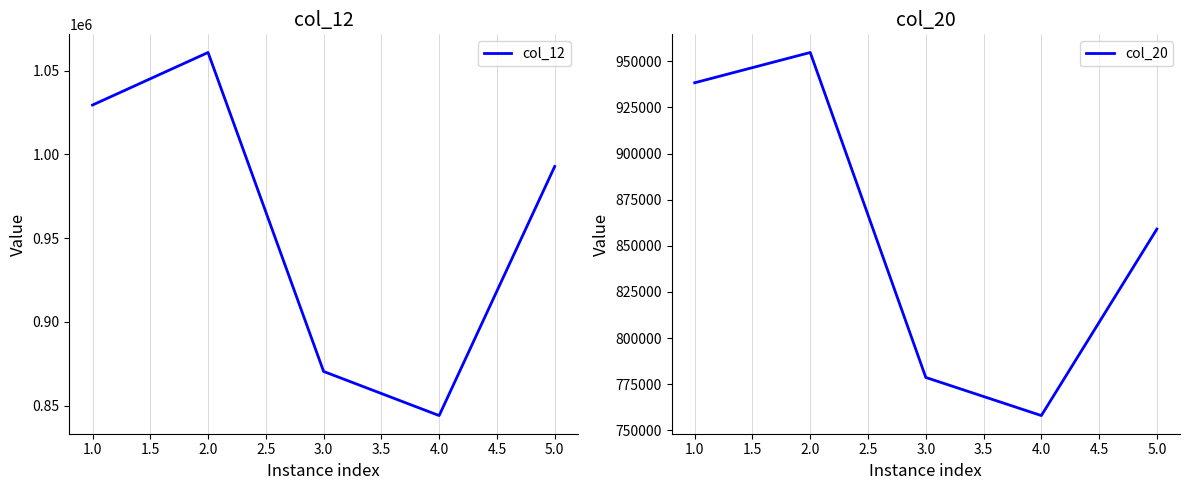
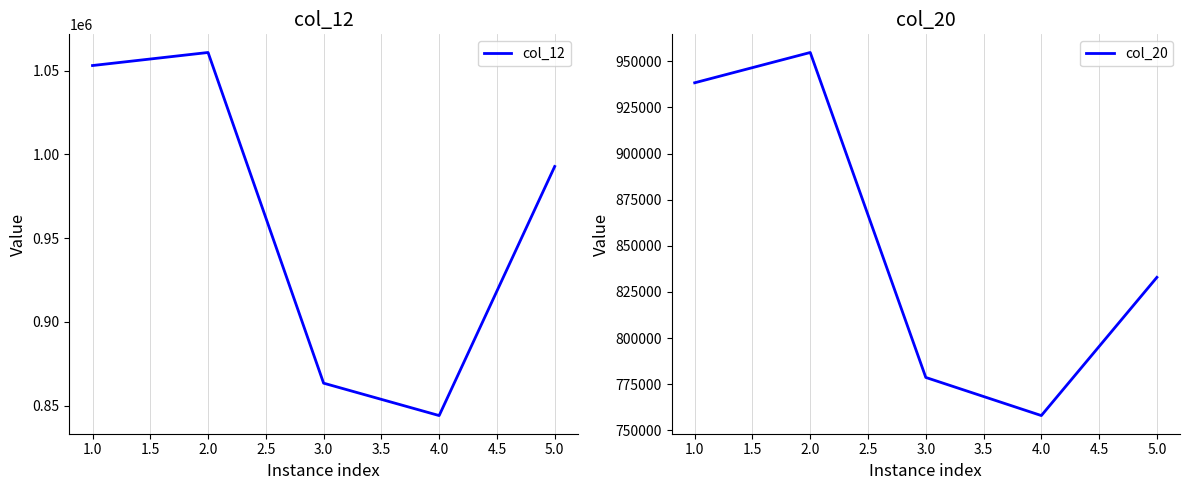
col_12, 1.0: 1029000 -> 1053000
col_12, 3.0: 870000 -> 863000
col_20, 5.0: 859000 -> 833000
